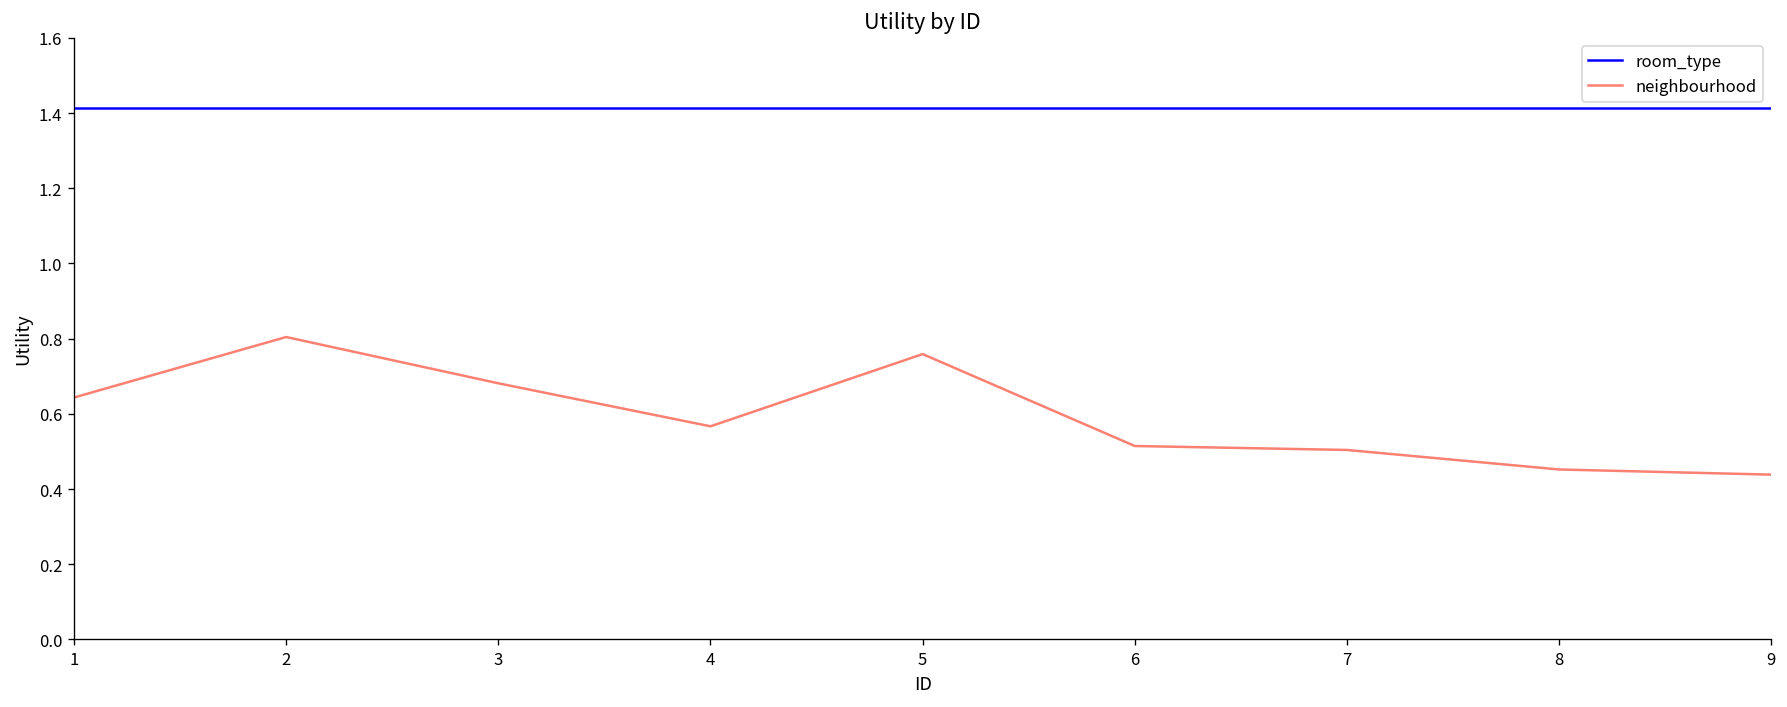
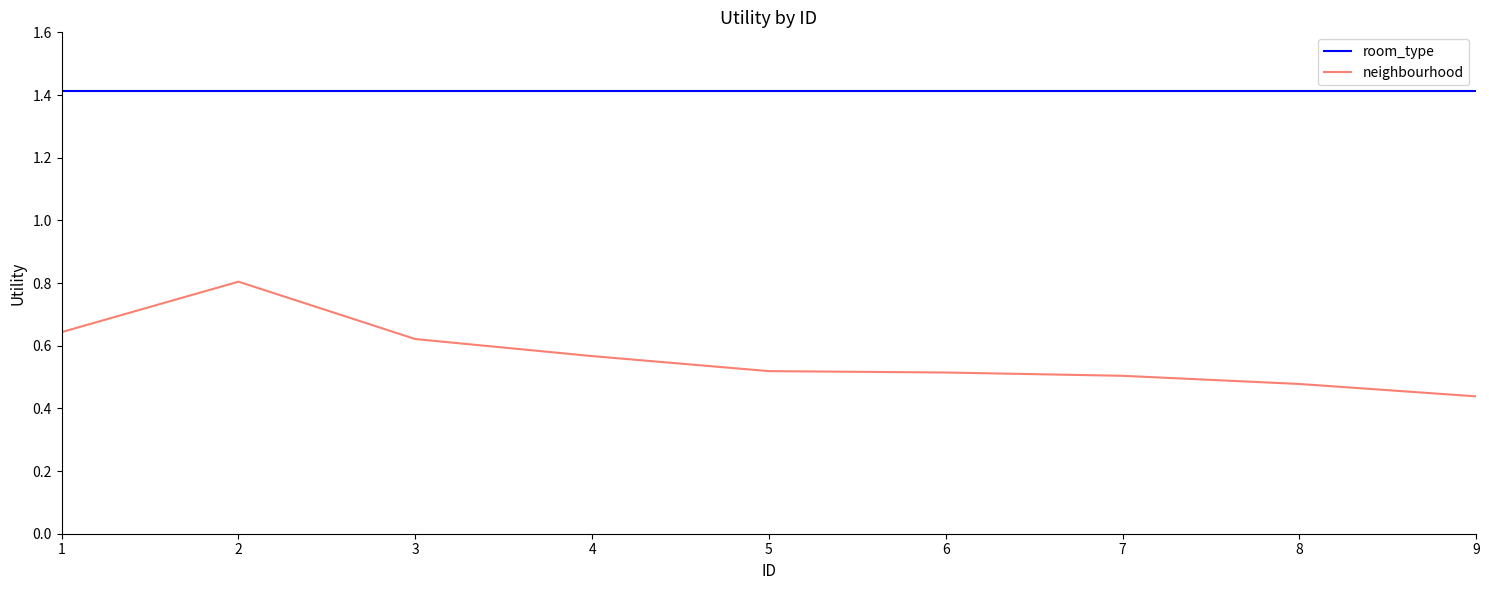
neighbourhood, 3: 0.68 -> 0.62
neighbourhood, 5: 0.76 -> 0.52
neighbourhood, 8: 0.45 -> 0.48
